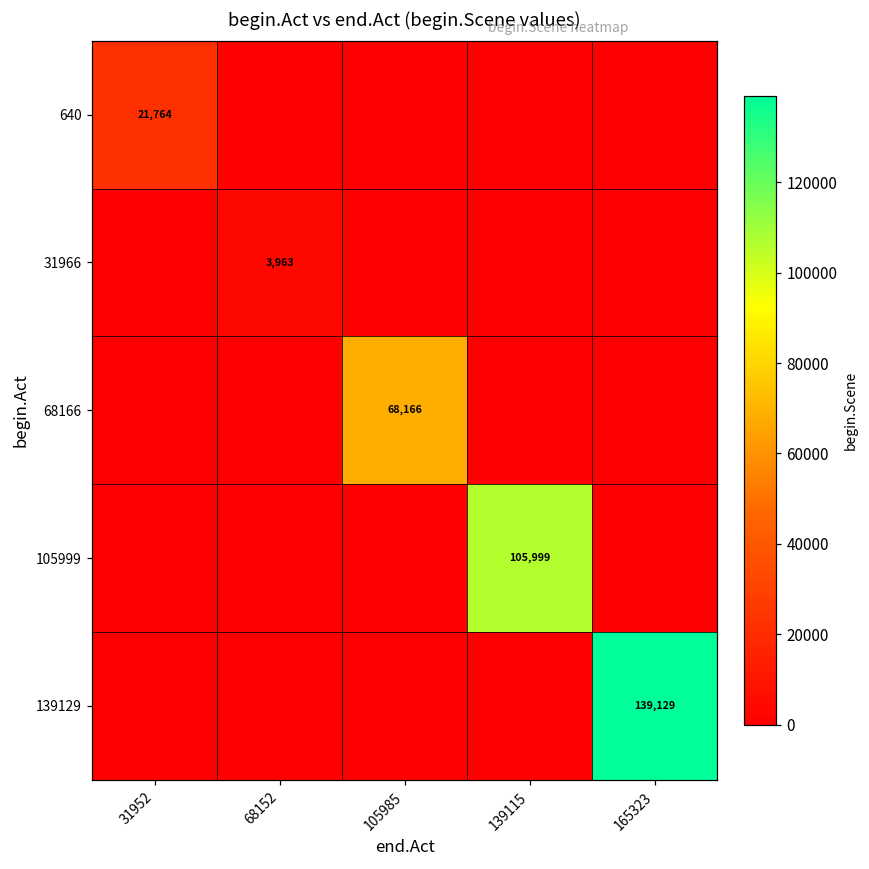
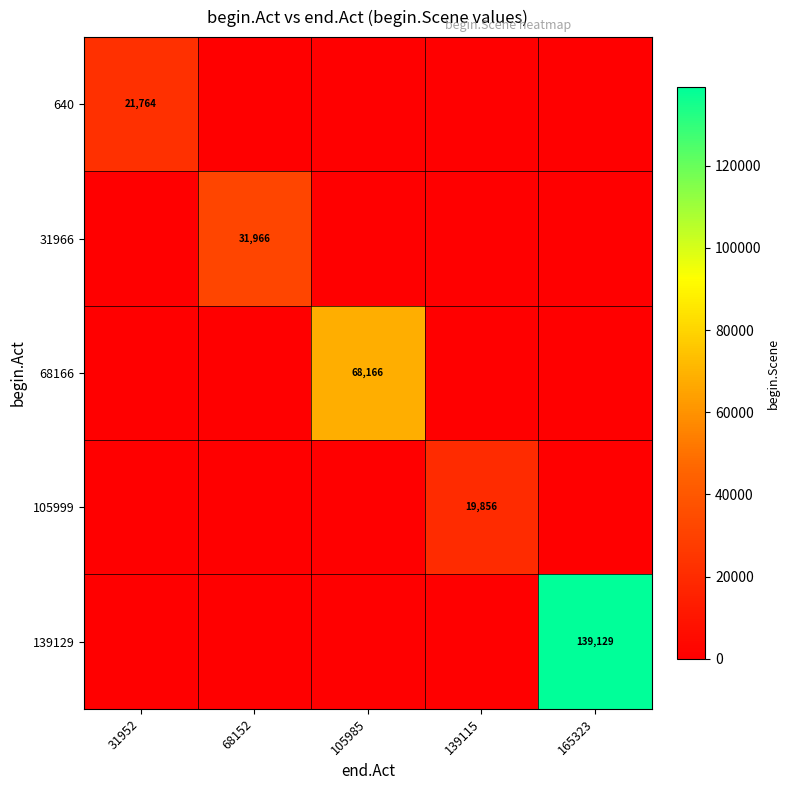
31966, 68152: 3,963 -> 31,966
105999, 139115: 105,999 -> 19,856
